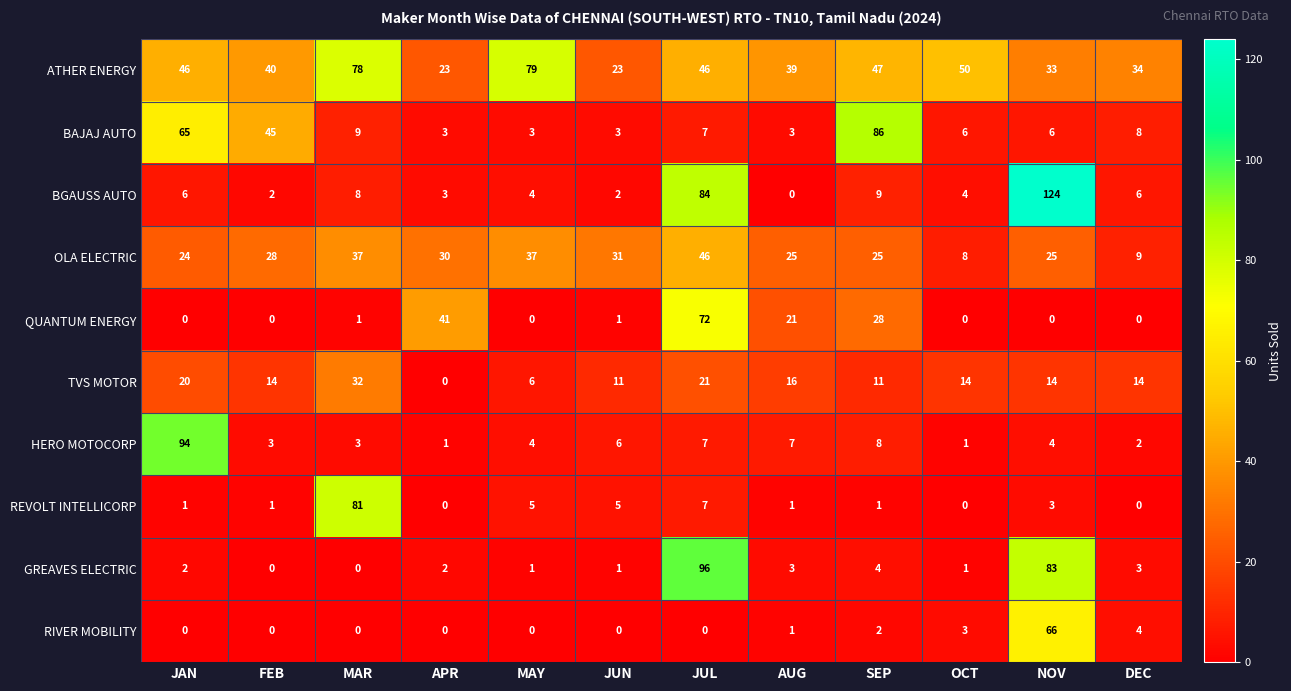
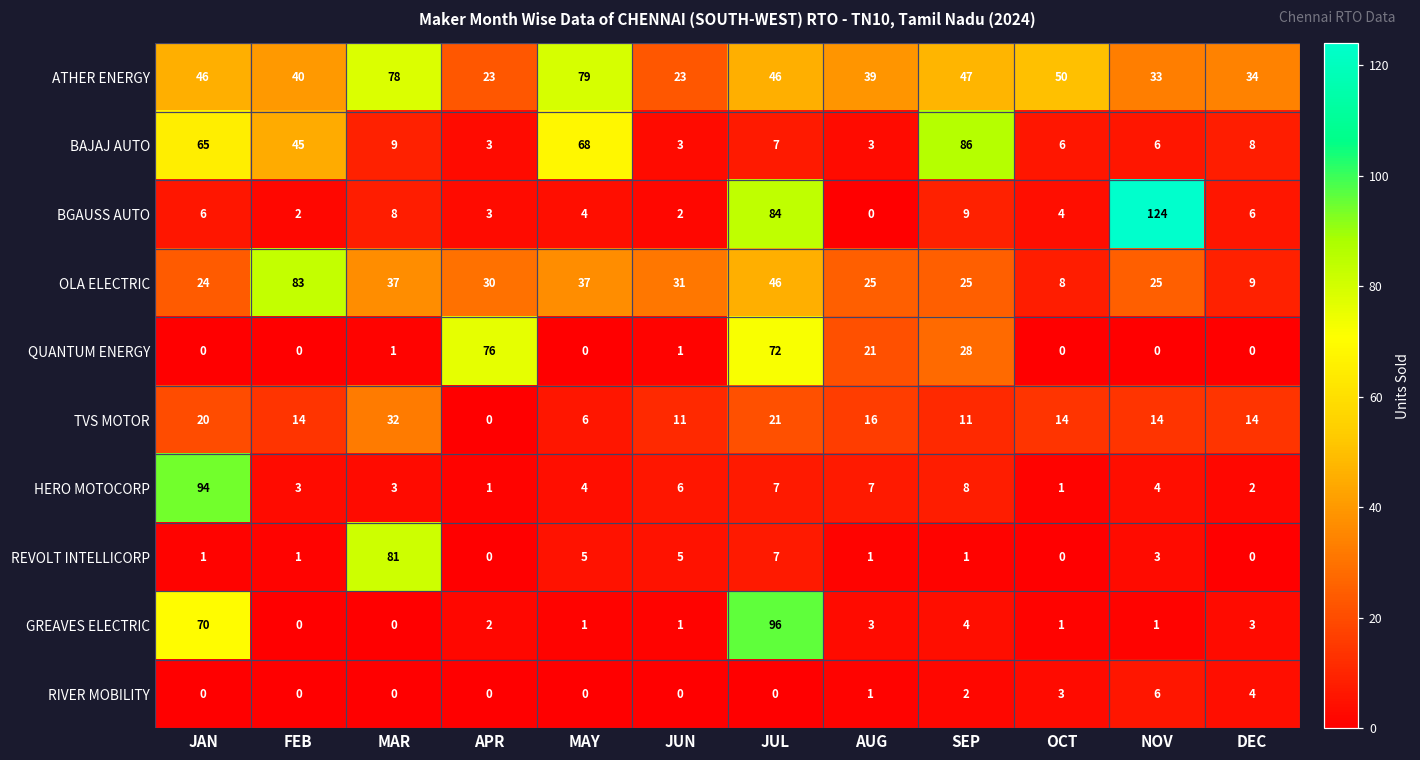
BAJAJ AUTO, MAY: 3 -> 68
OLA ELECTRIC, FEB: 28 -> 83
QUANTUM ENERGY, APR: 41 -> 76
GREAVES ELECTRIC, JAN: 2 -> 70
GREAVES ELECTRIC, NOV: 83 -> 1
RIVER MOBILITY, NOV: 66 -> 6
